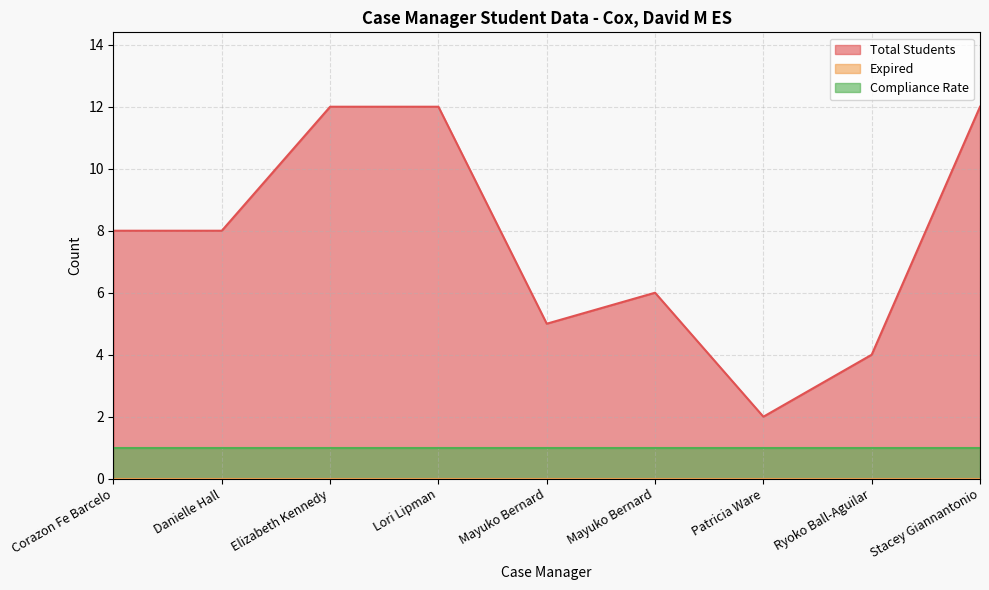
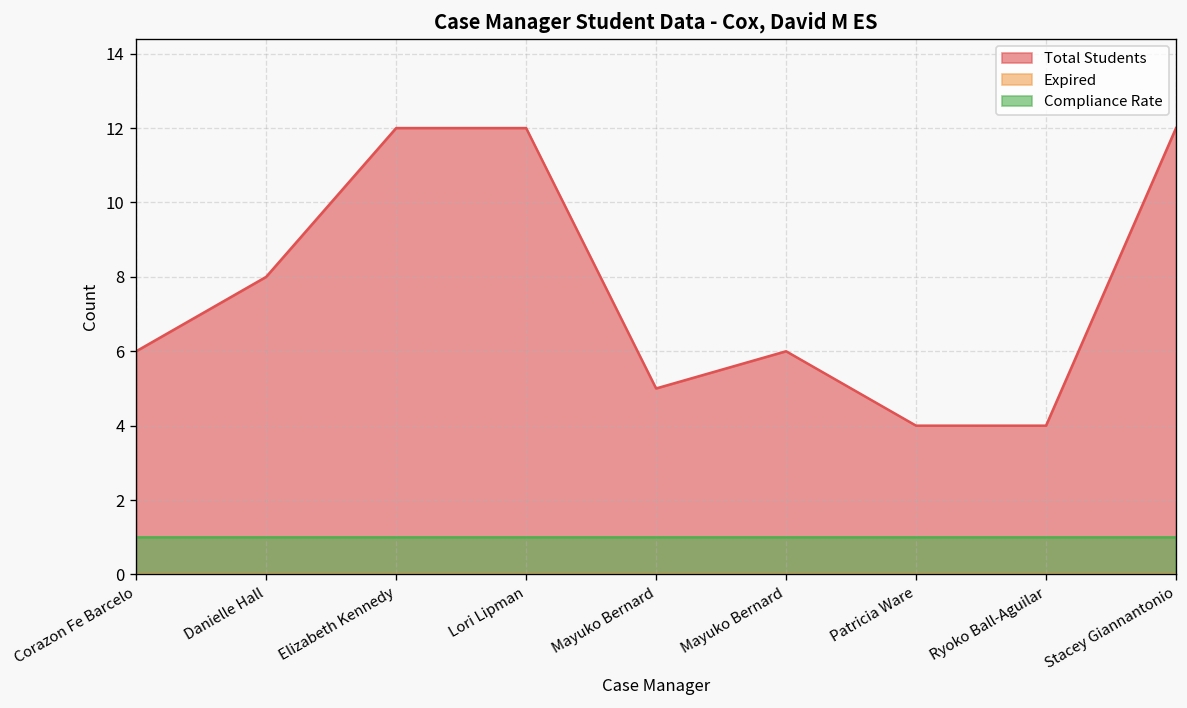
Total Students, Corazon Fe Barcelo: 8 -> 6
Total Students, Patricia Ware: 2 -> 4
